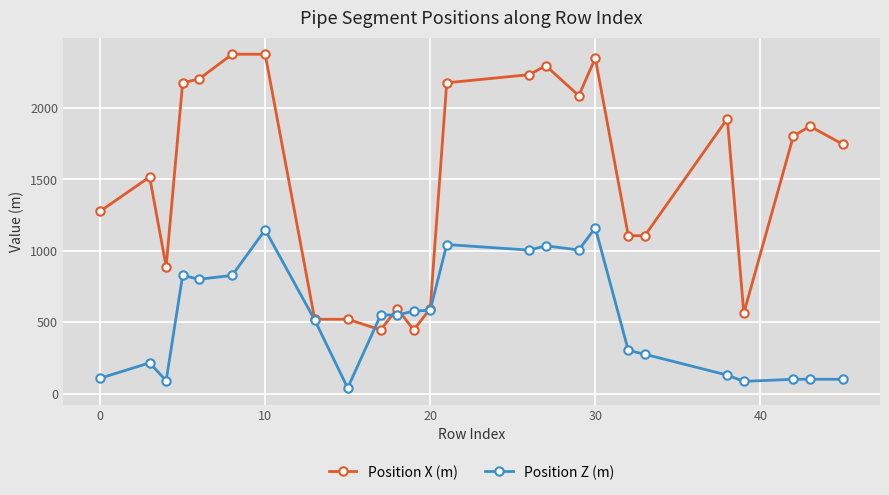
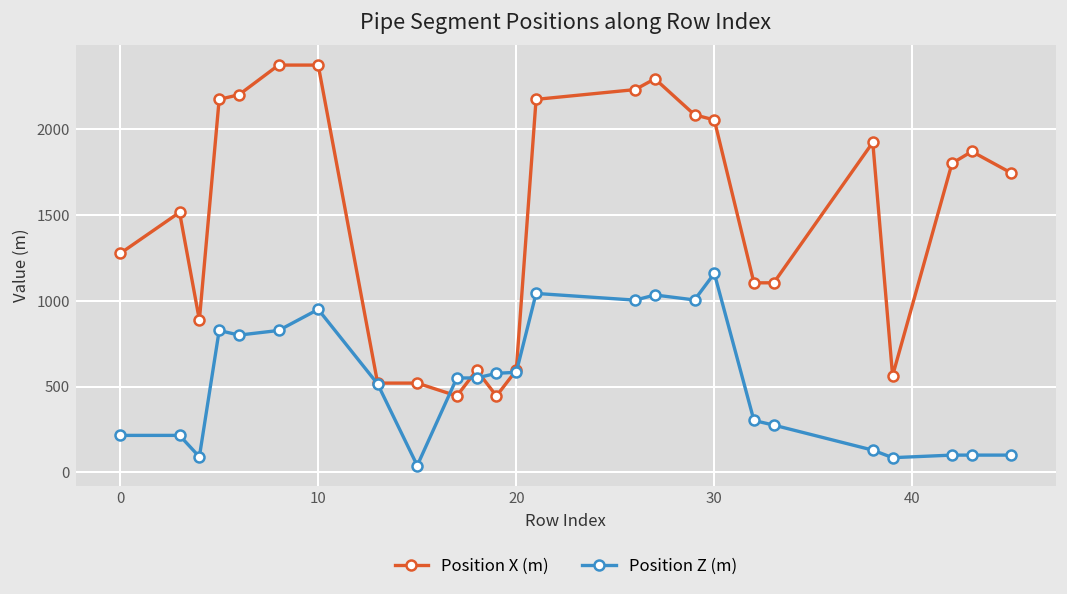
Position Z (m), 0: 110 -> 220
Position Z (m), 10: 1150 -> 950
Position X (m), 30: 2350 -> 2060
